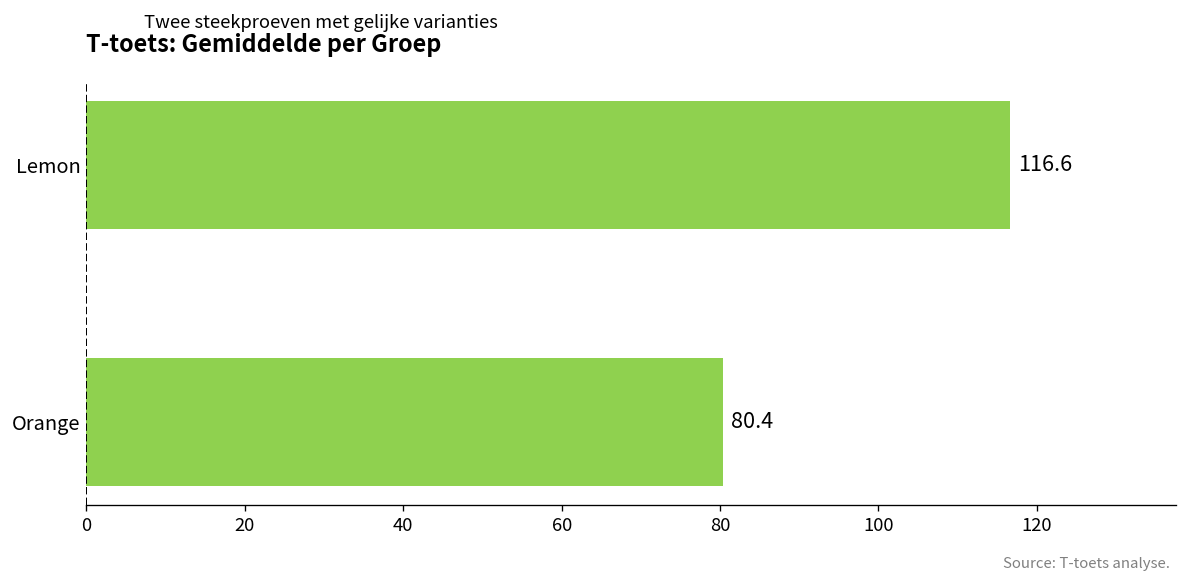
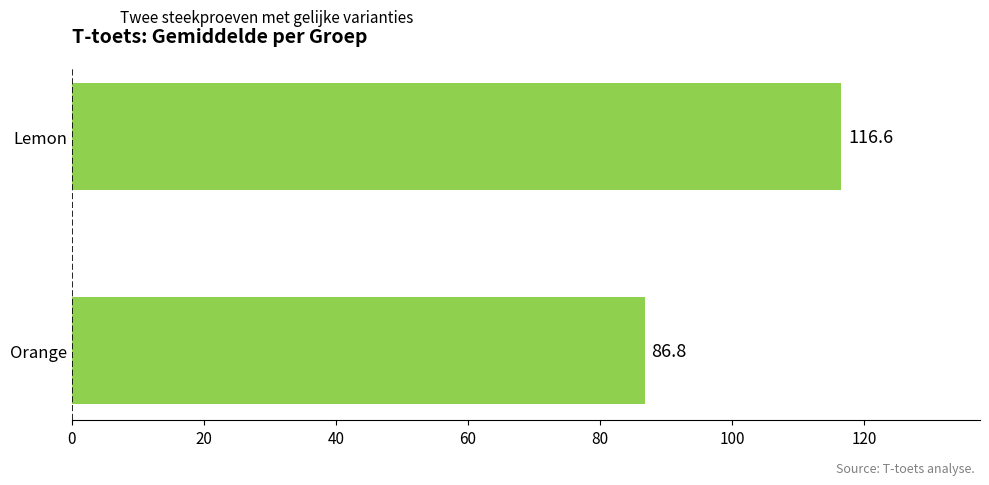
Orange: 80.4 -> 86.8
